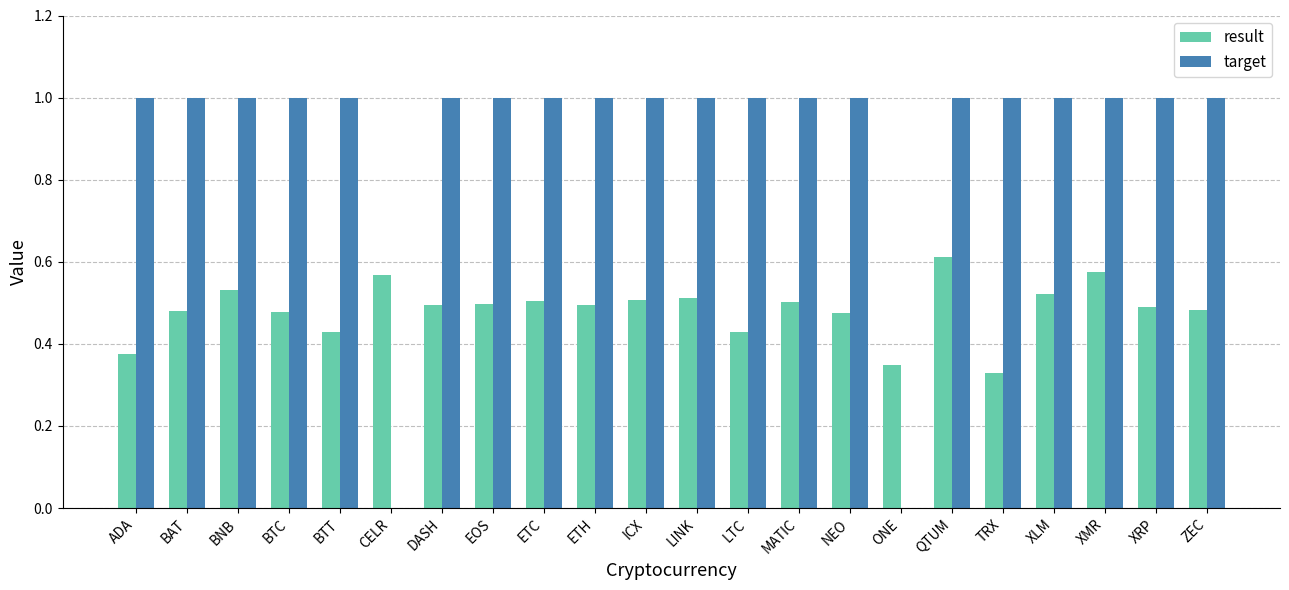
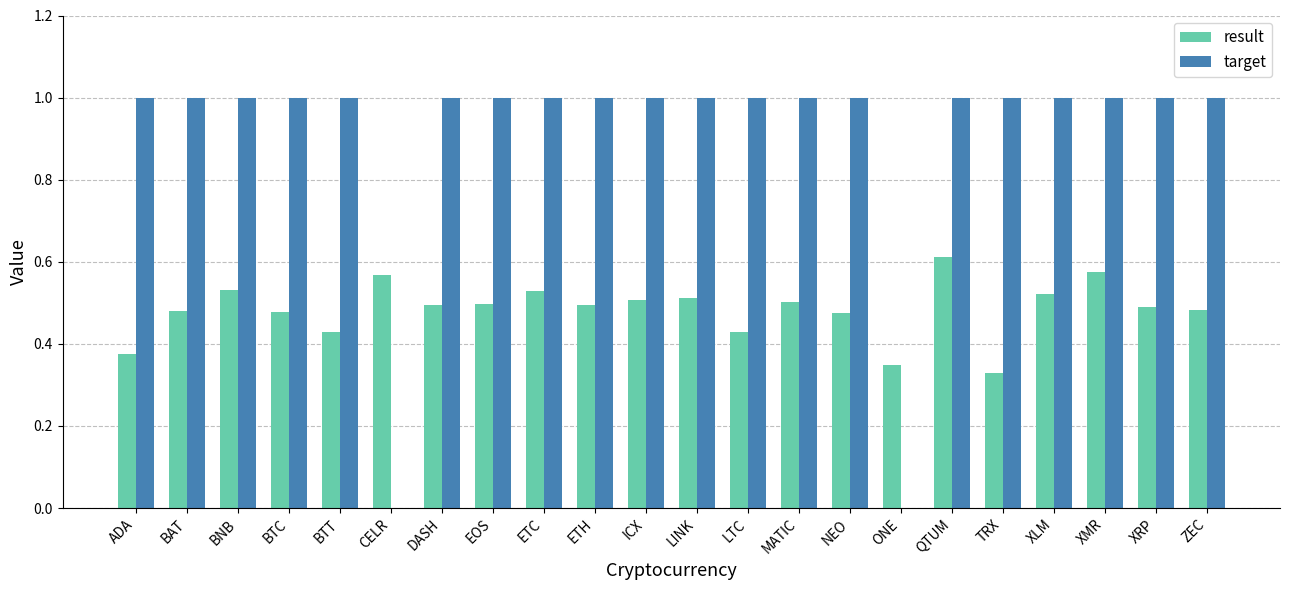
result, ETC: 0.50 -> 0.53
